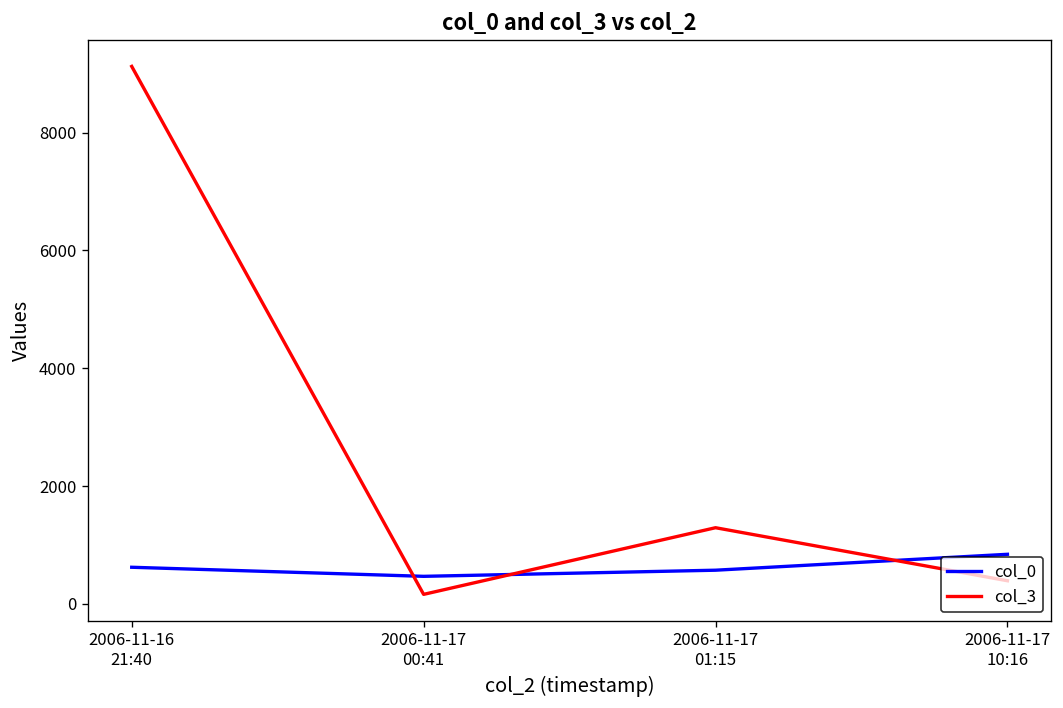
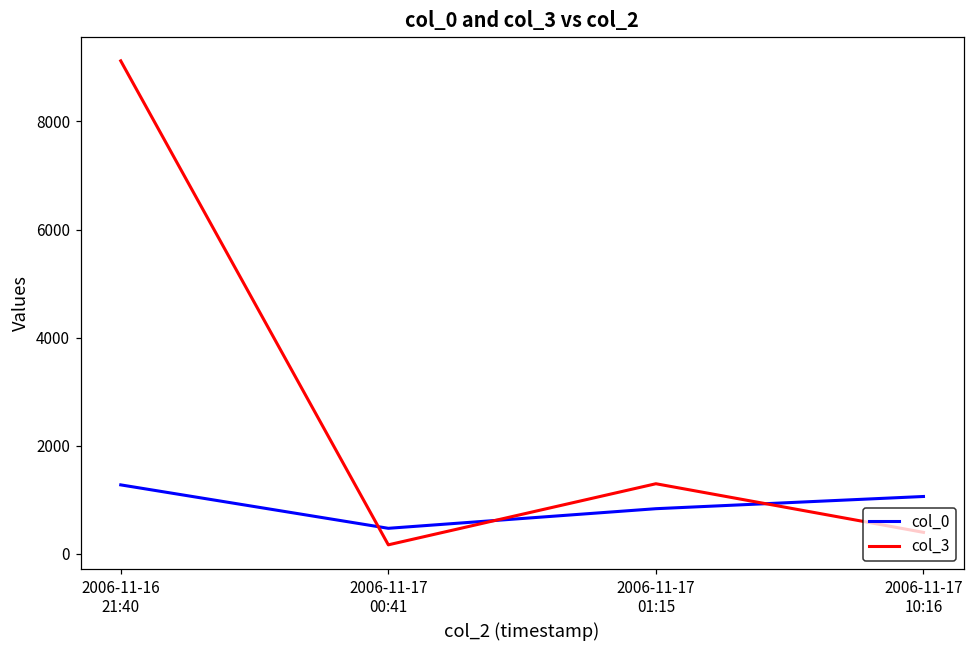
col_0, 2006-11-16 21:40: 600 -> 1300
col_0, 2006-11-17 01:15: 600 -> 800
col_0, 2006-11-17 10:16: 800 -> 1100
